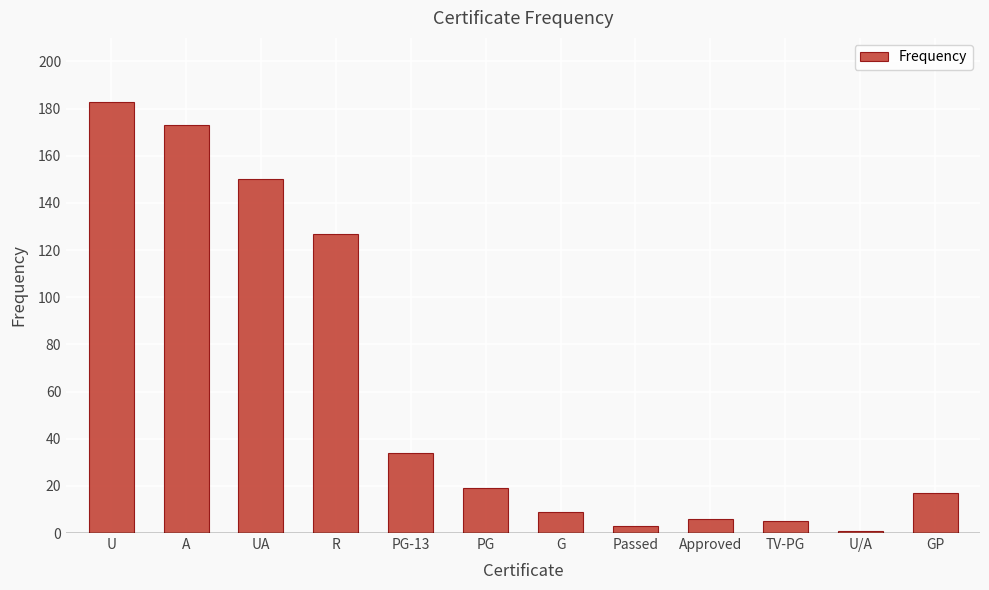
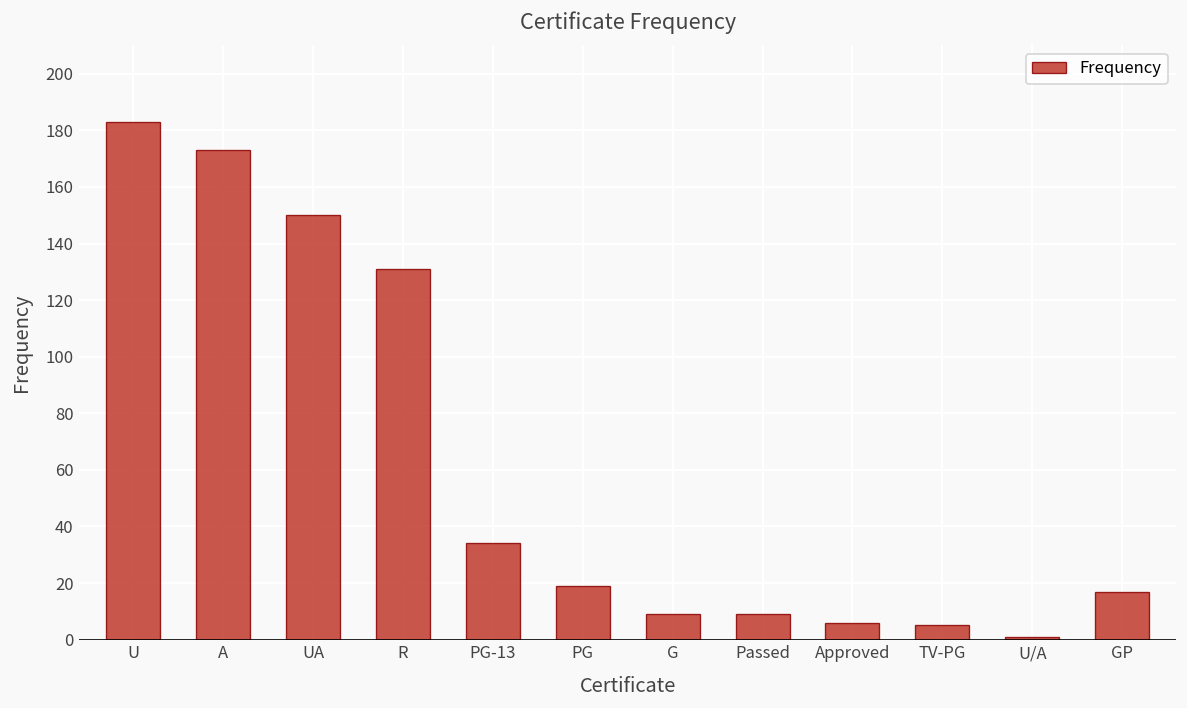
R: 127 -> 131
Passed: 3 -> 9
